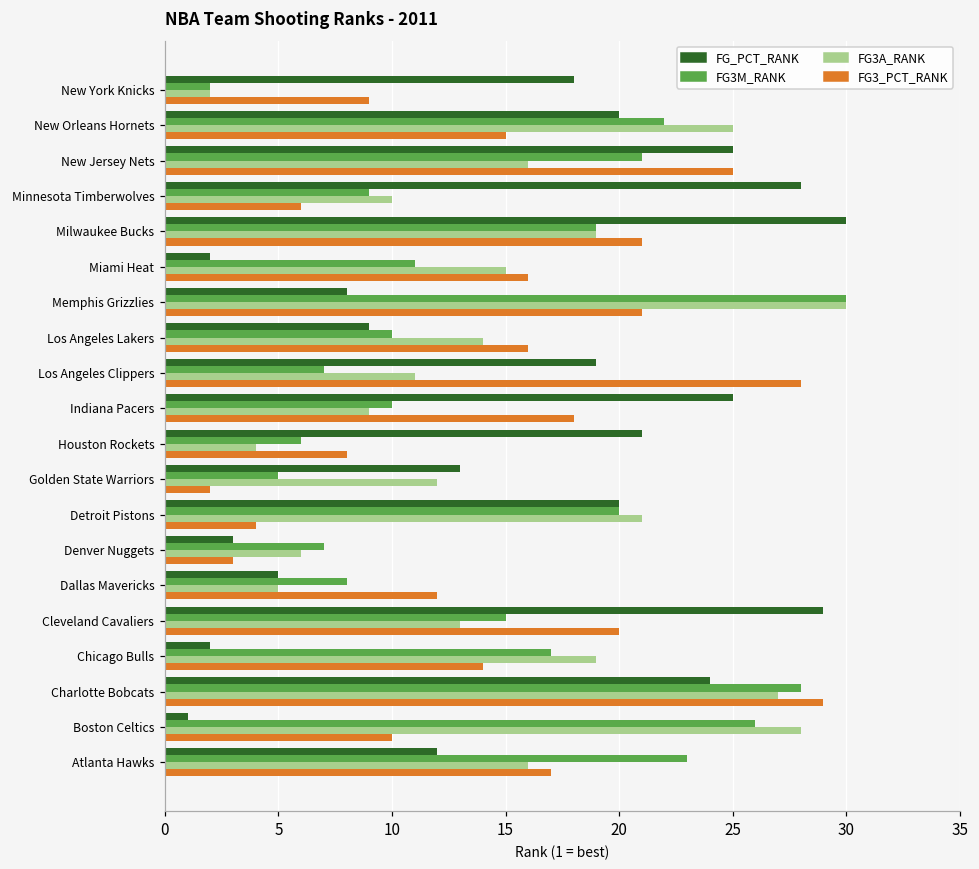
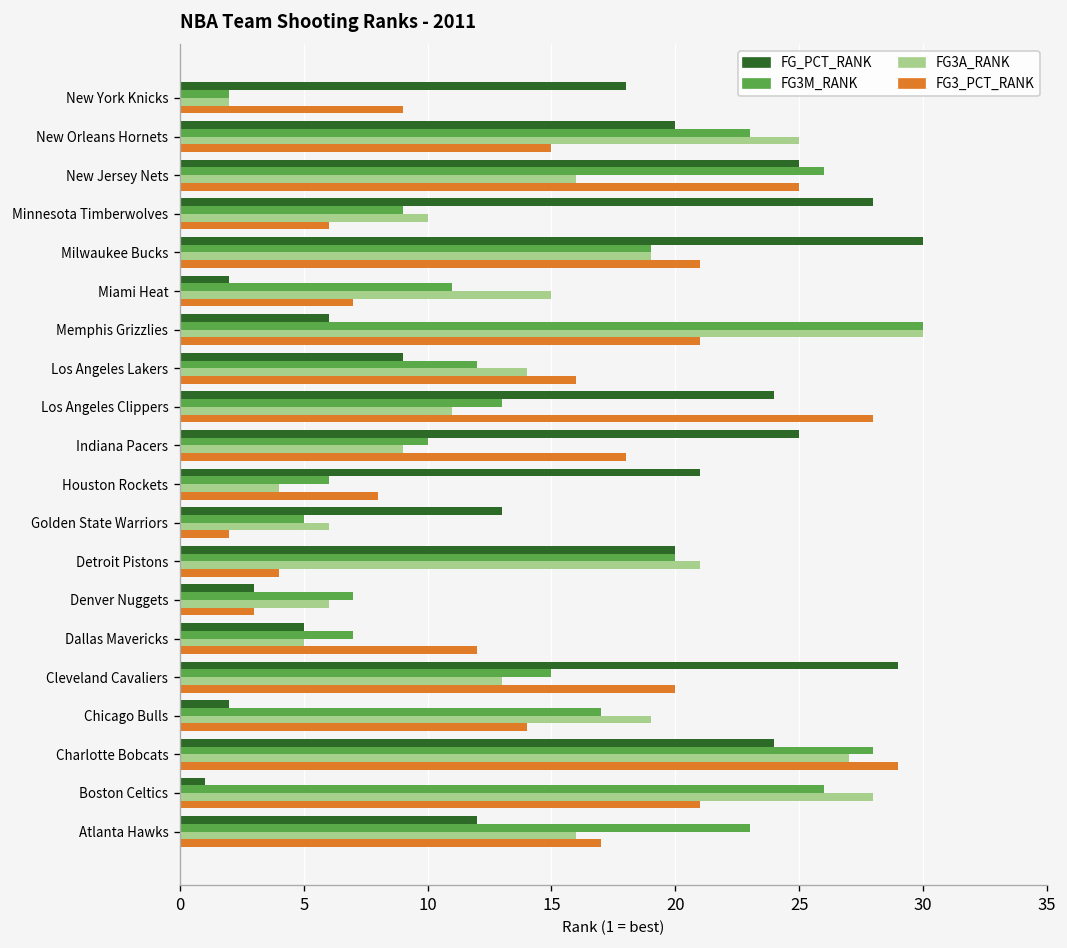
FG3M_RANK, New Orleans Hornets: 22 -> 23
FG3M_RANK, New Jersey Nets: 21 -> 26
FG3_PCT_RANK, Miami Heat: 16 -> 7
FG_PCT_RANK, Memphis Grizzlies: 8 -> 6
FG3M_RANK, Los Angeles Lakers: 10 -> 12
FG_PCT_RANK, Los Angeles Clippers: 19 -> 24
FG3M_RANK, Los Angeles Clippers: 7 -> 13
FG3A_RANK, Golden State Warriors: 12 -> 6
FG3M_RANK, Dallas Mavericks: 8 -> 7
FG3_PCT_RANK, Boston Celtics: 10 -> 21
